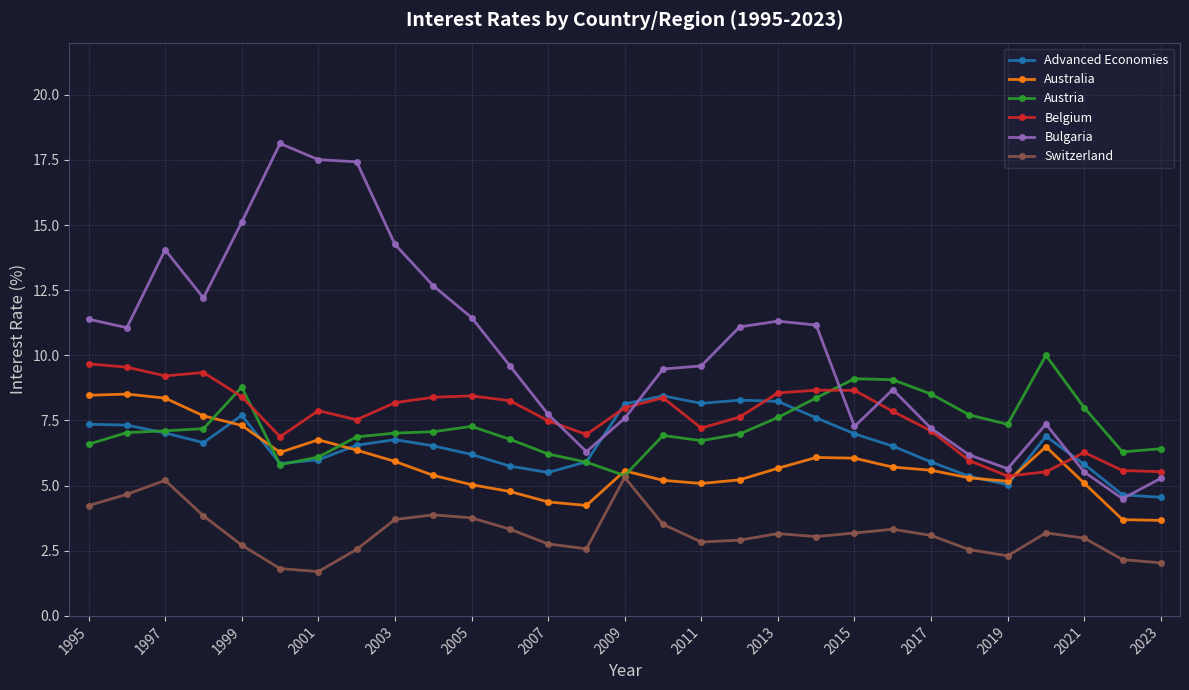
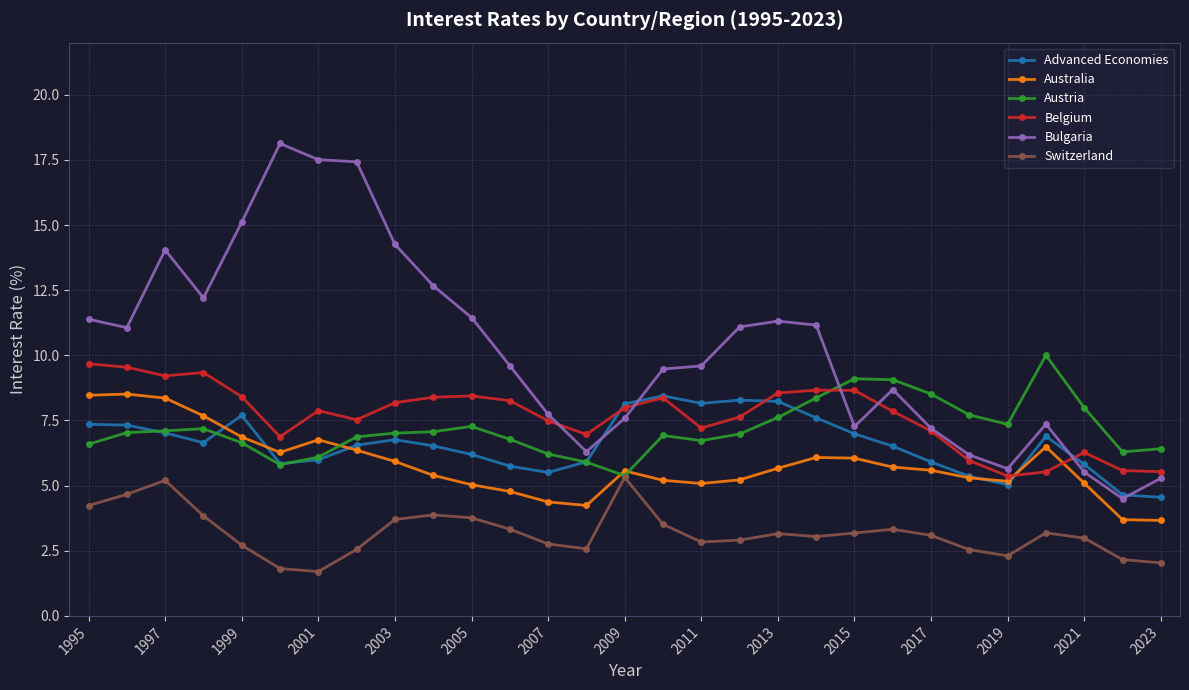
Australia, 1999: 7.3 -> 6.9
Austria, 1999: 8.8 -> 6.6
